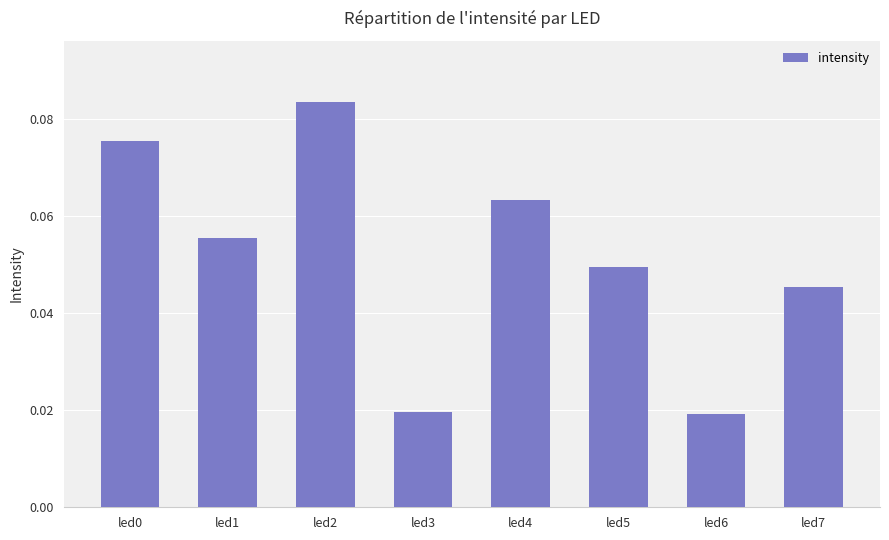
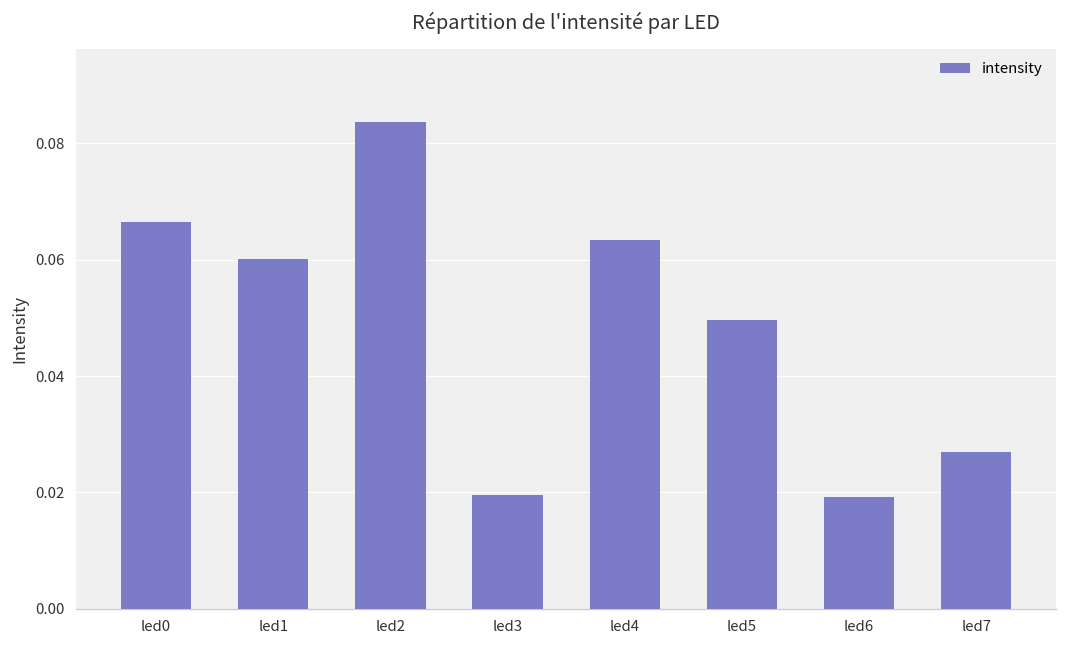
led0: 0.076 -> 0.066
led1: 0.055 -> 0.060
led7: 0.046 -> 0.027
